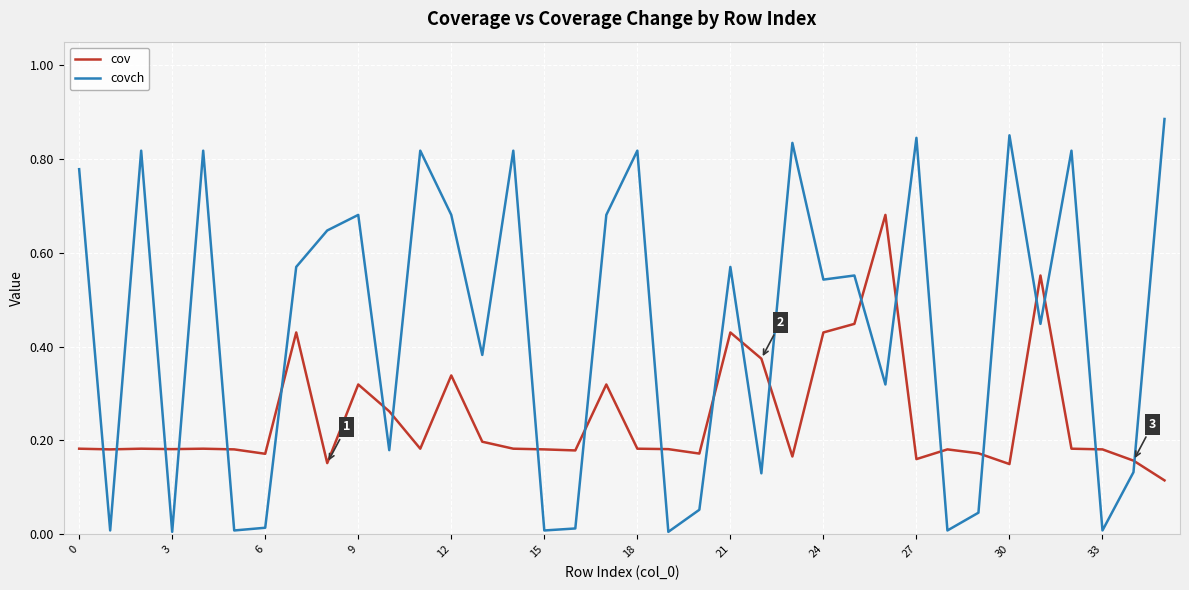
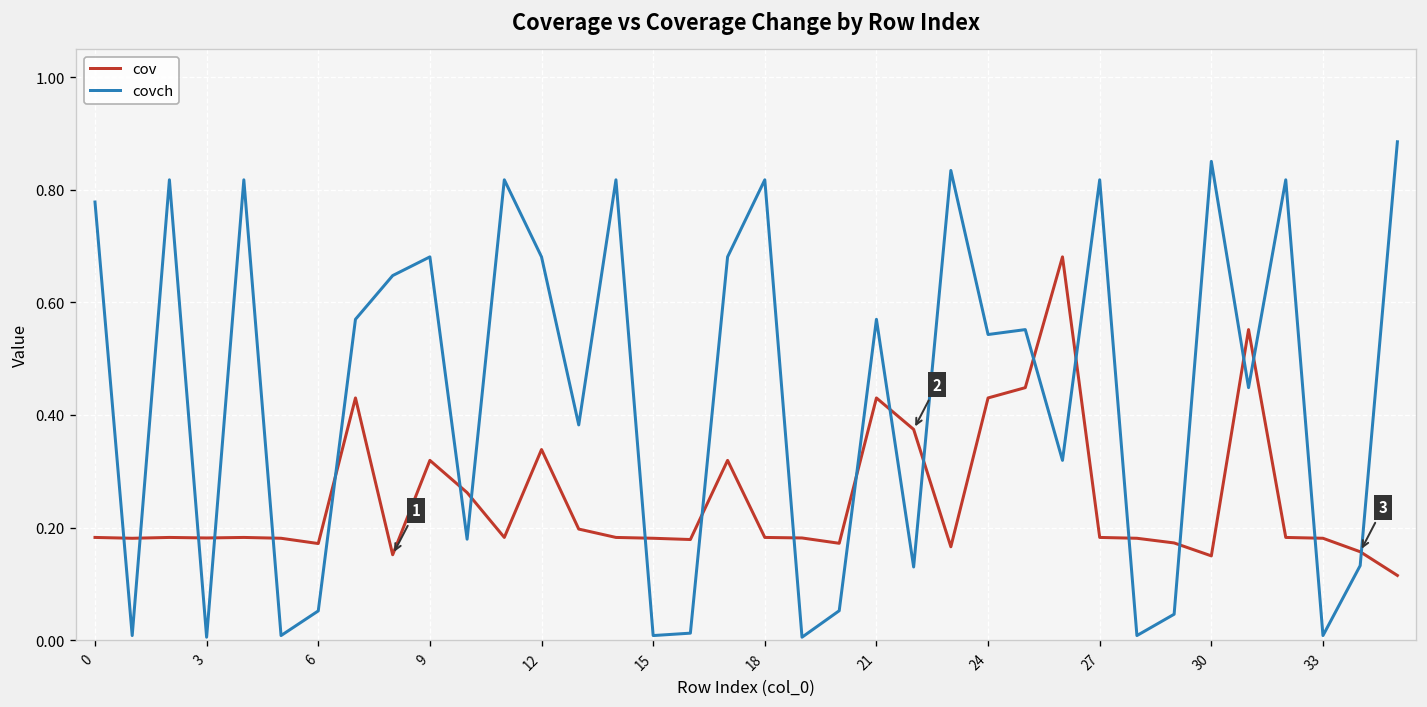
covch, 6: 0.01 -> 0.05
cov, 27: 0.16 -> 0.18
covch, 27: 0.85 -> 0.82
